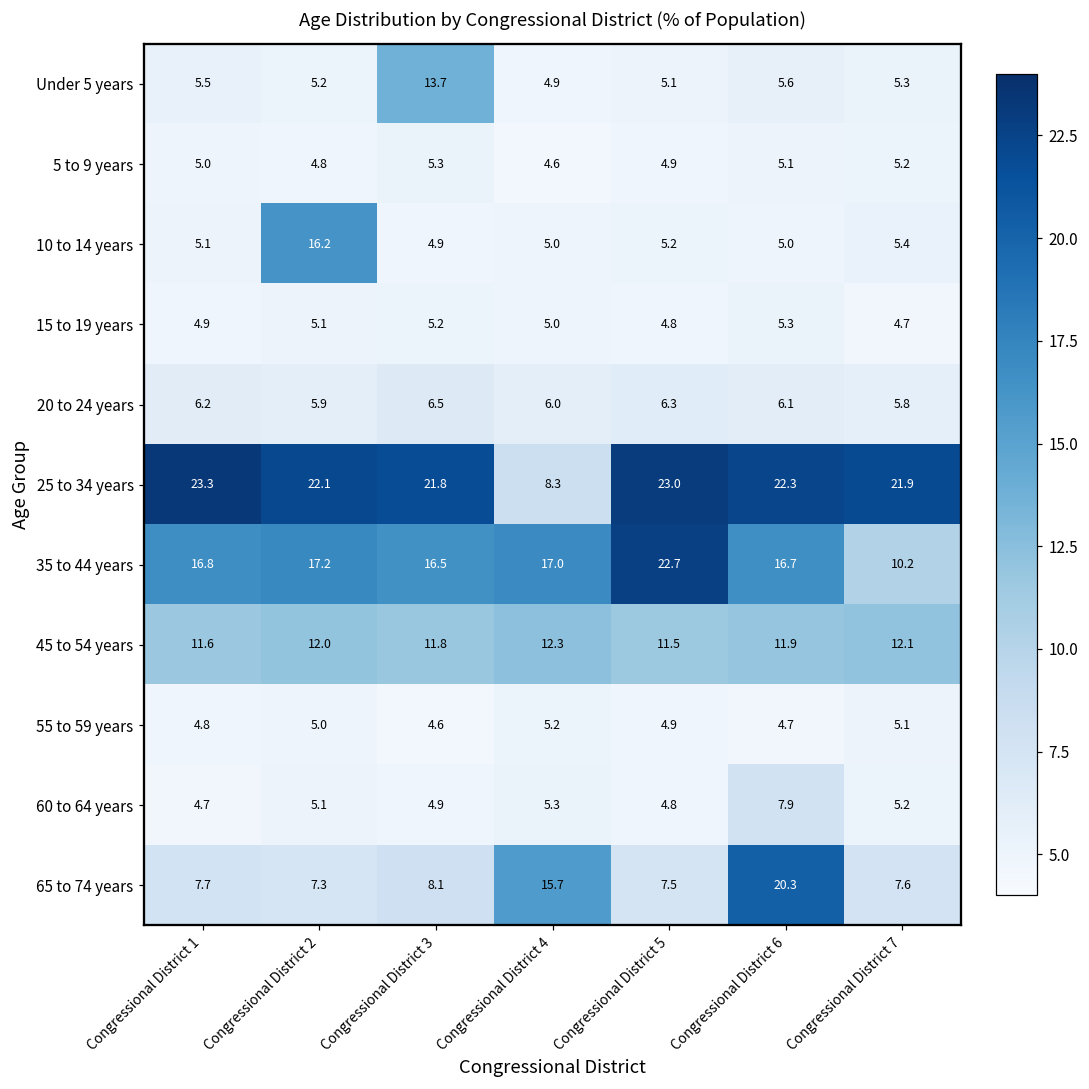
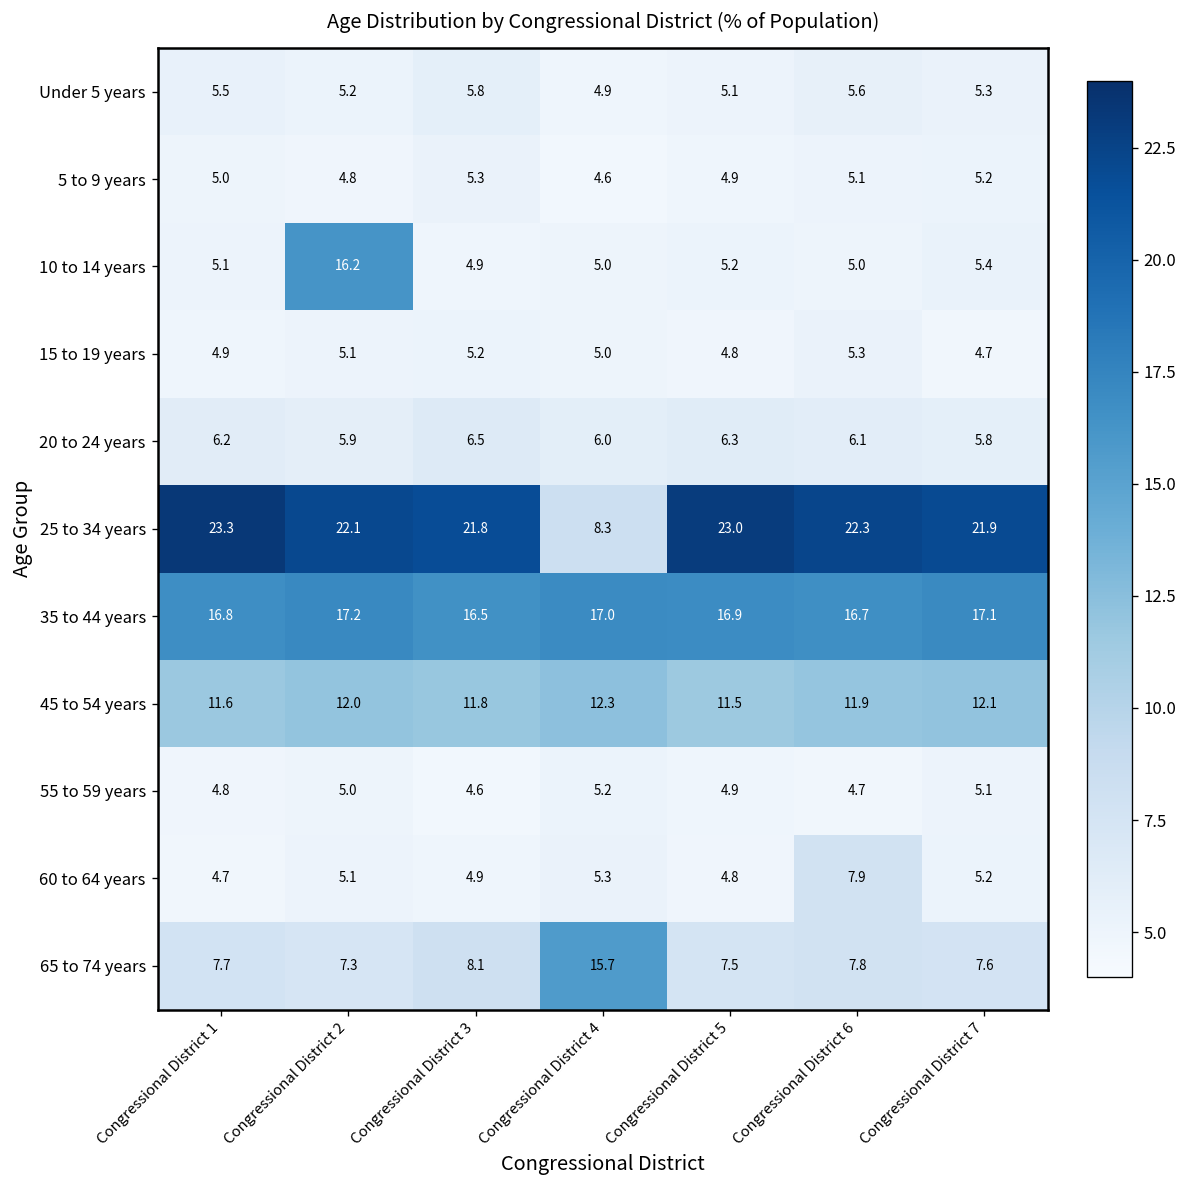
Under 5 years, Congressional District 3: 13.7 -> 5.8
35 to 44 years, Congressional District 5: 22.7 -> 16.9
35 to 44 years, Congressional District 7: 10.2 -> 17.1
65 to 74 years, Congressional District 6: 20.3 -> 7.8
